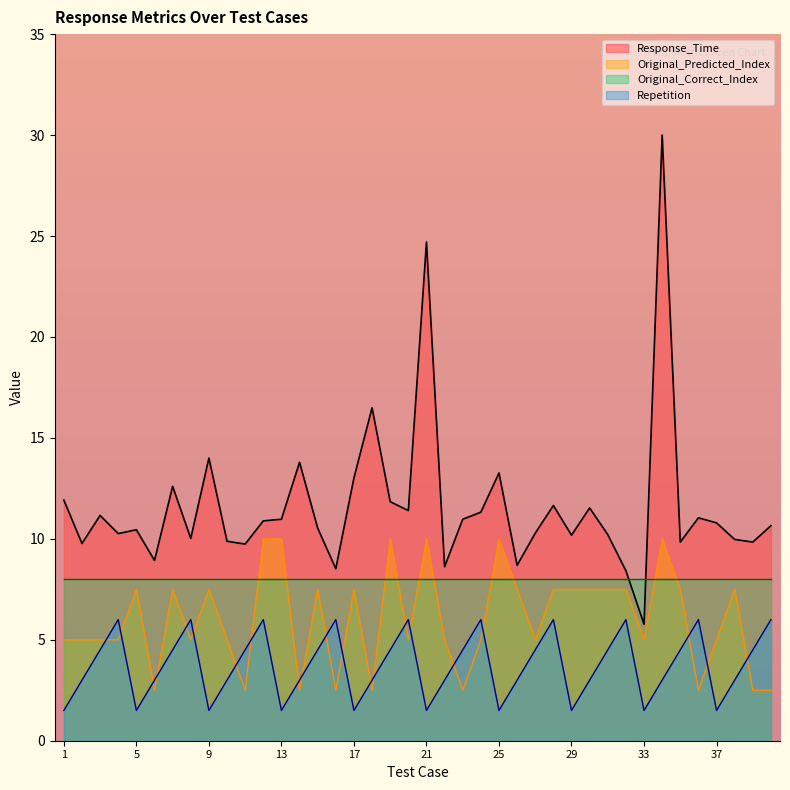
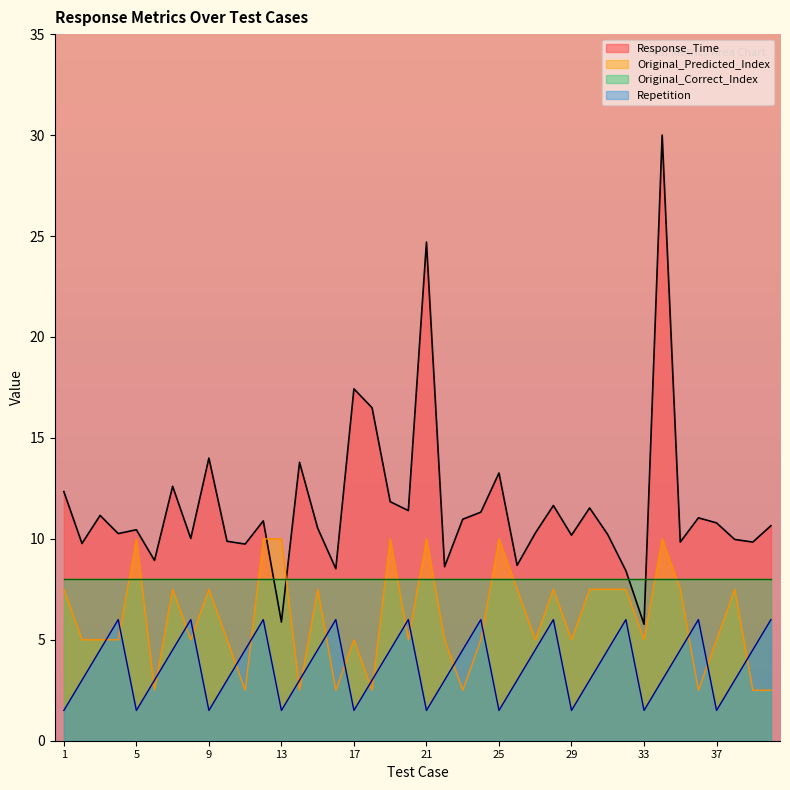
Response_Time, 1: 11.9 -> 12.3
Original_Predicted_Index, 1: 5.0 -> 7.5
Original_Predicted_Index, 5: 7.5 -> 10.0
Response_Time, 13: 11.0 -> 5.9
Response_Time, 17: 13.0 -> 17.4
Original_Predicted_Index, 17: 7.5 -> 5.0
Original_Predicted_Index, 29: 7.5 -> 5.0
